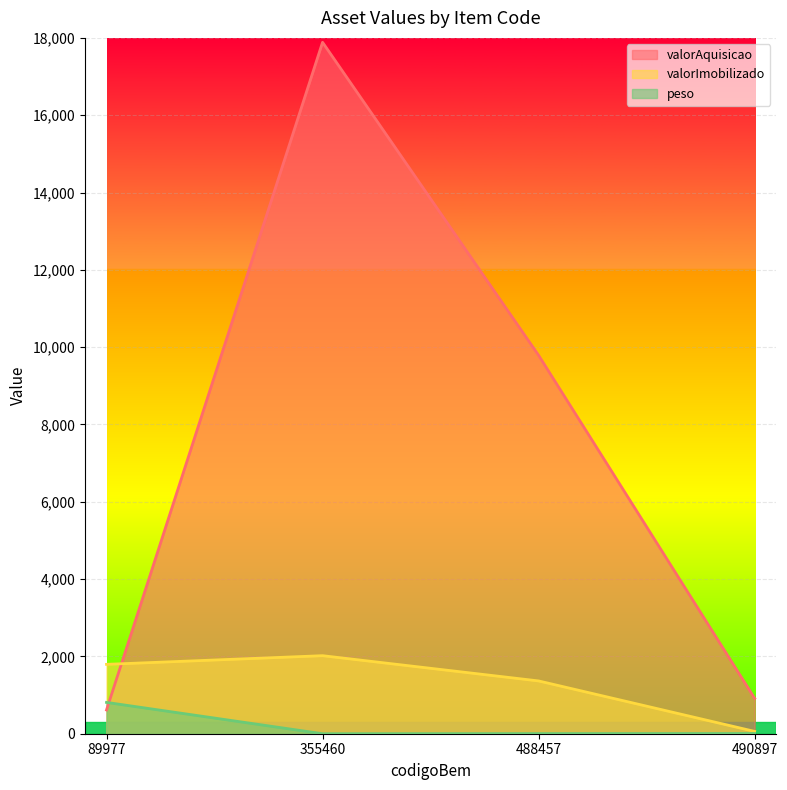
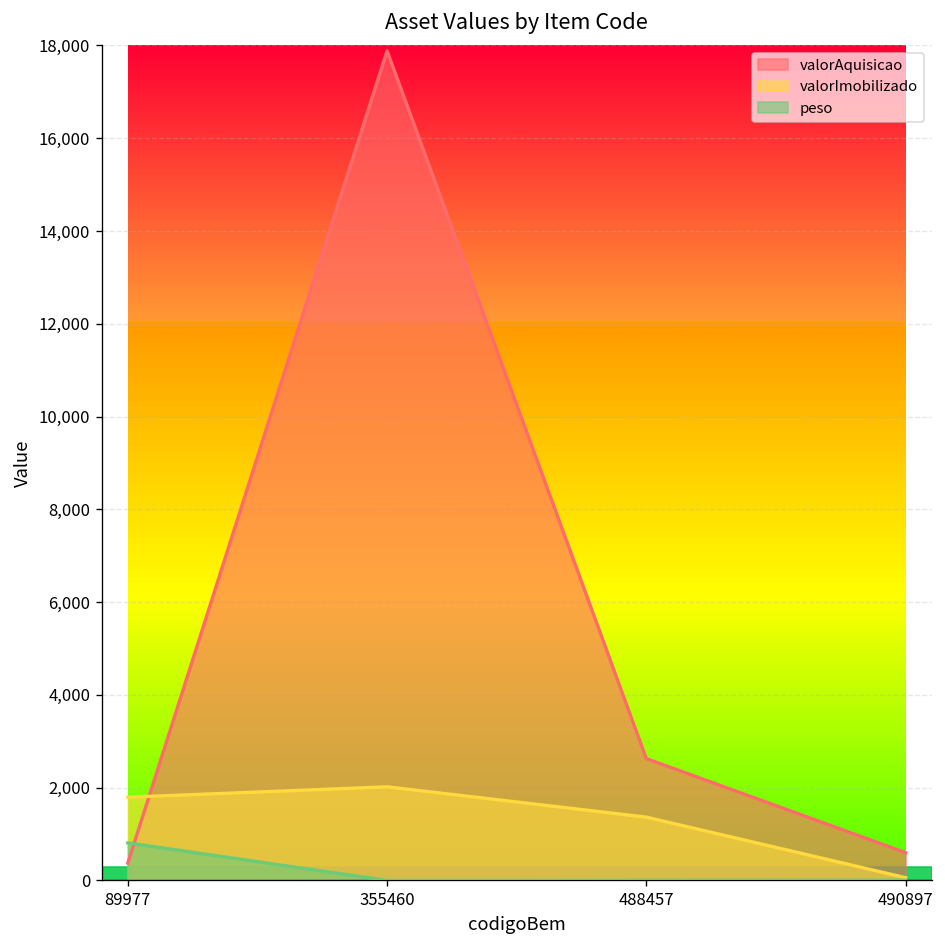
valorAquisicao, 89977: 600 -> 400
valorAquisicao, 488457: 9,800 -> 2,600
valorAquisicao, 490897: 900 -> 600
